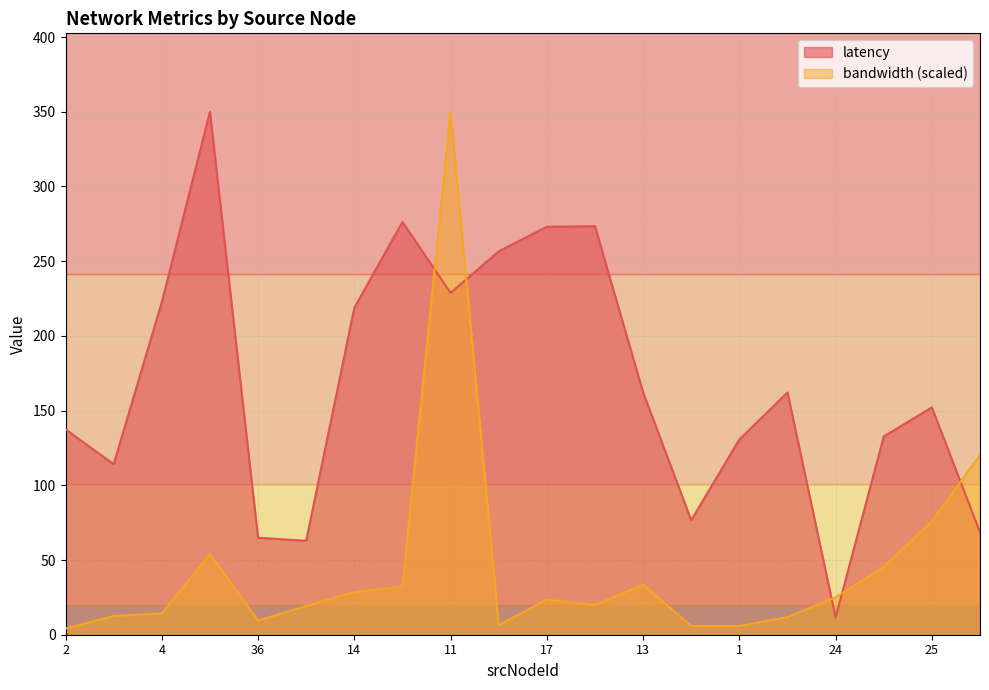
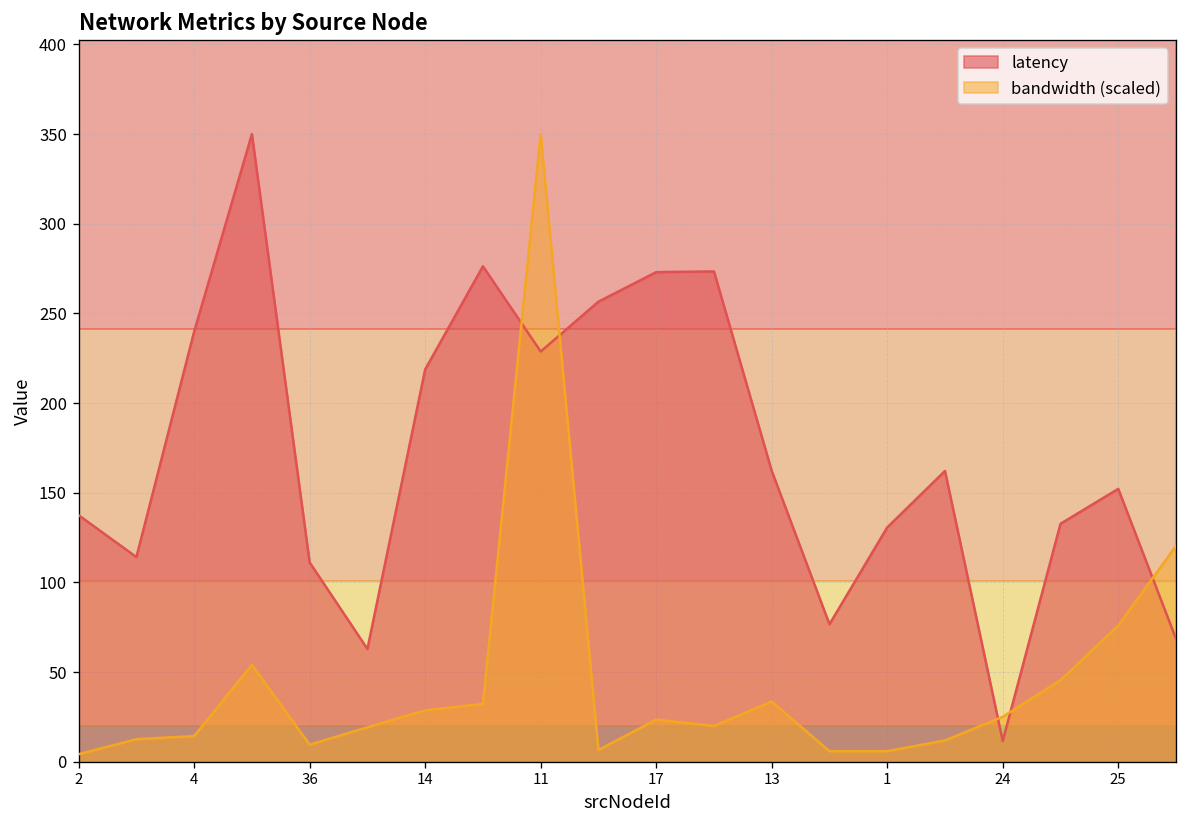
latency, 4: 223 -> 240
latency, 36: 65 -> 111
